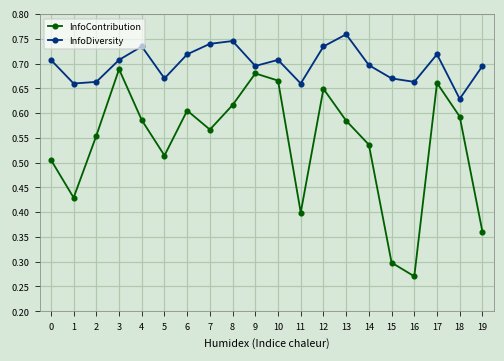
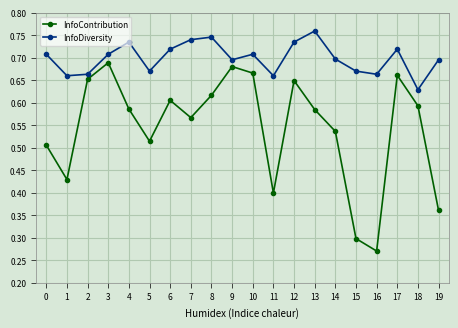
InfoContribution, 2: 0.55 -> 0.65
